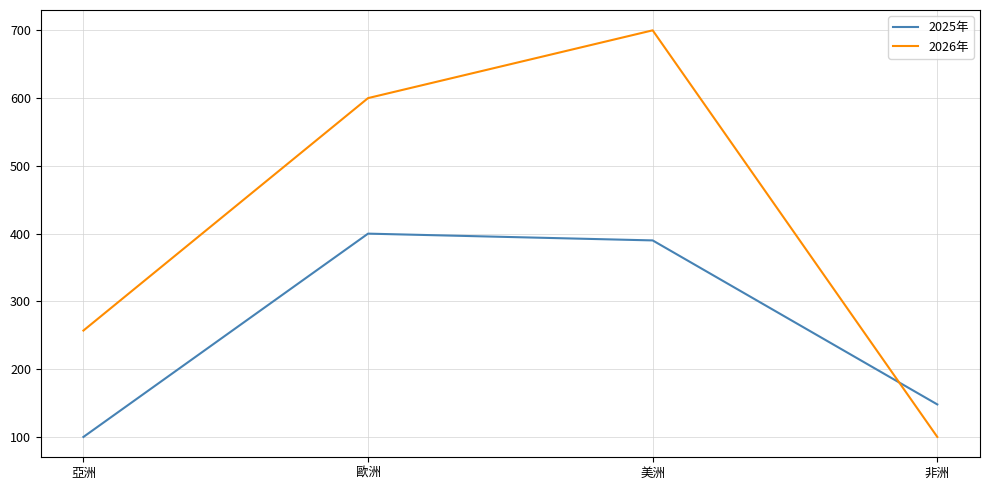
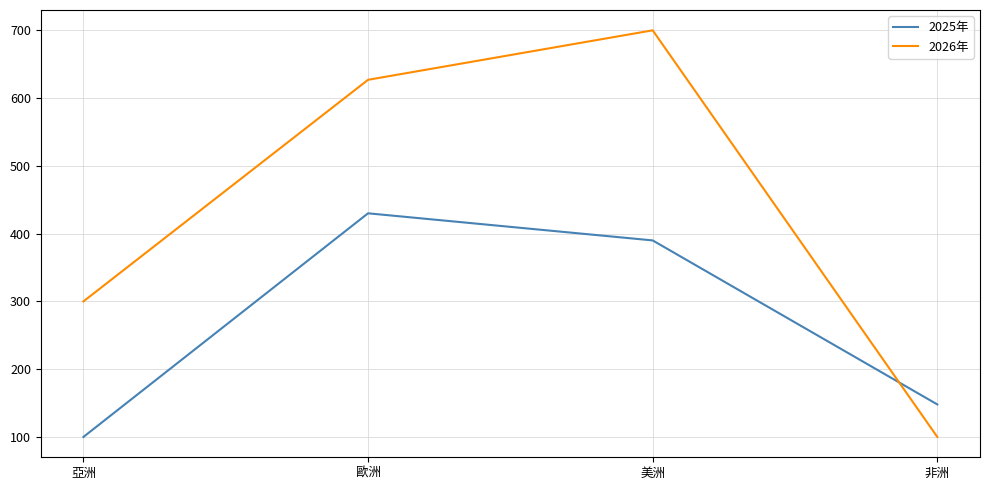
2026年, 亞洲: 260 -> 300
2025年, 歐洲: 400 -> 430
2026年, 歐洲: 600 -> 630
